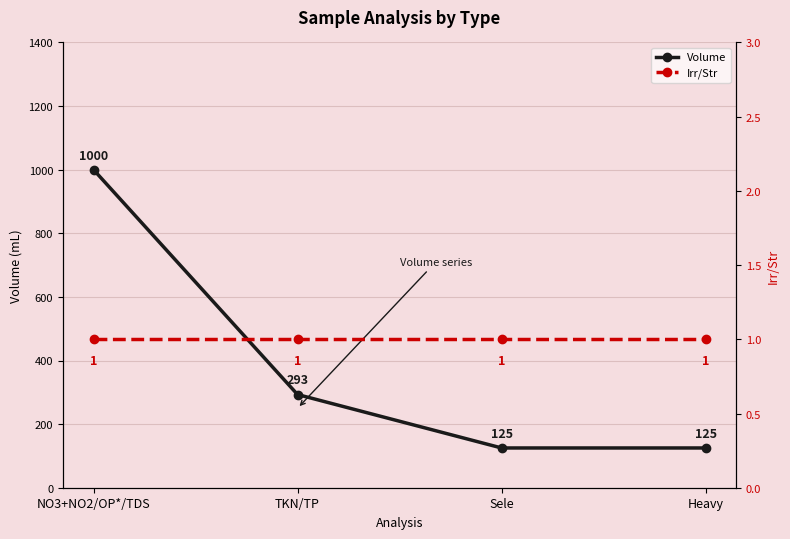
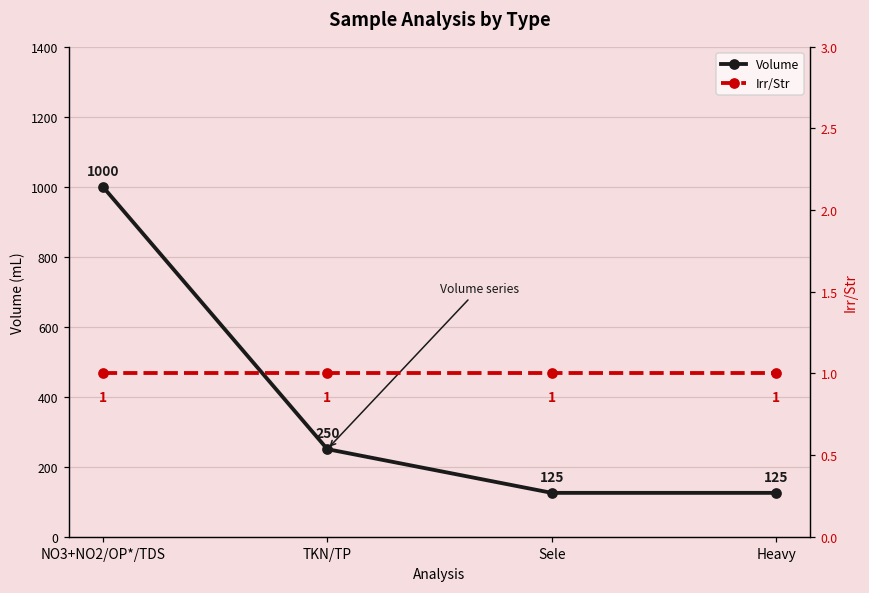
Volume, TKN/TP: 293 -> 250
